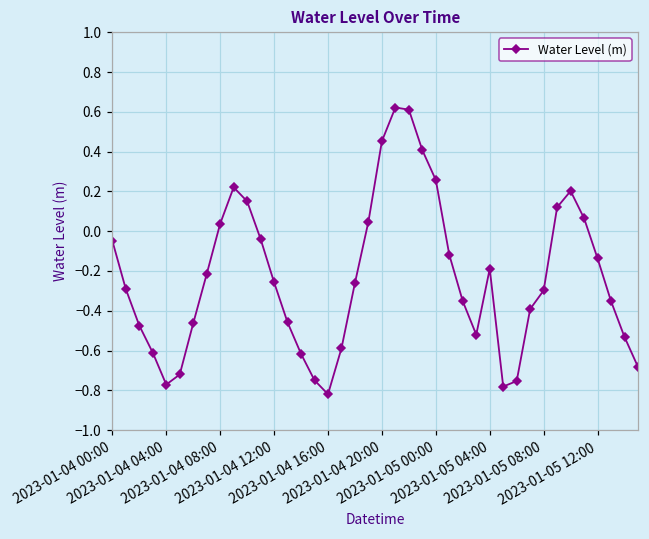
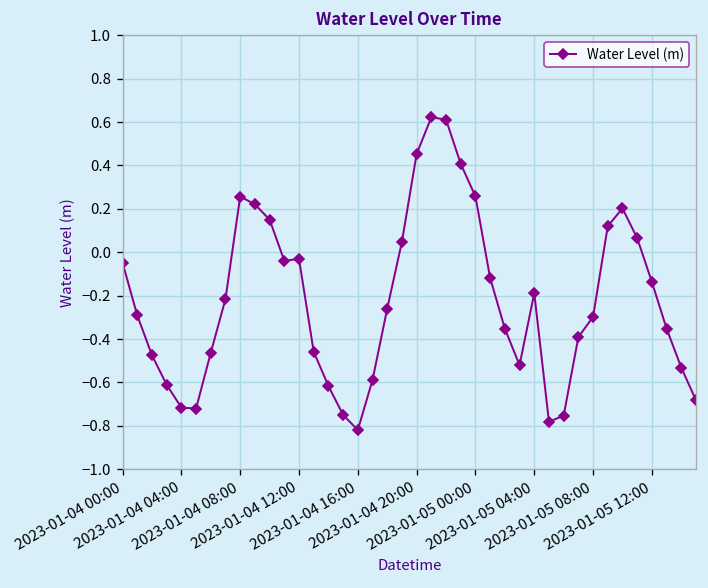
2023-01-04 04:00: -0.77 -> -0.72
2023-01-04 08:00: 0.04 -> 0.26
2023-01-04 12:00: -0.26 -> -0.03
